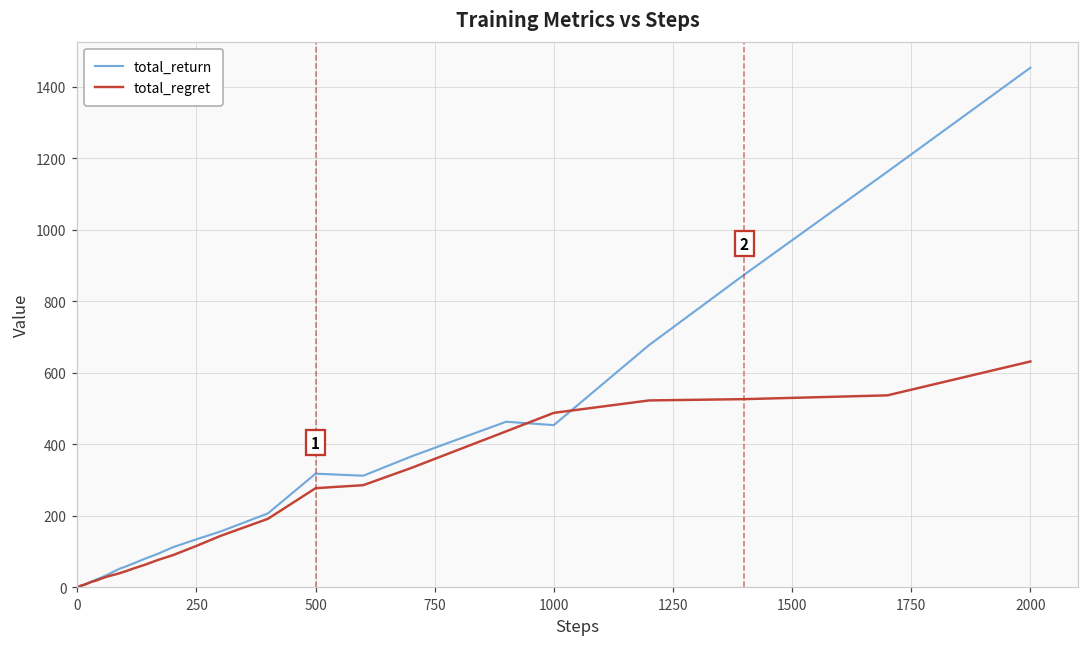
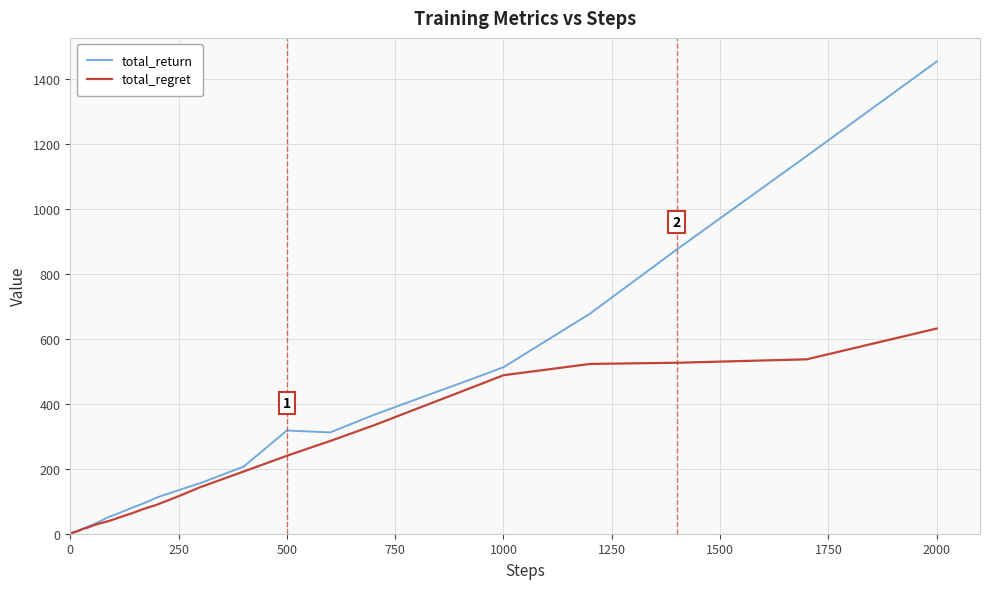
total_regret, 500: 280 -> 240
total_return, 1000: 450 -> 510
